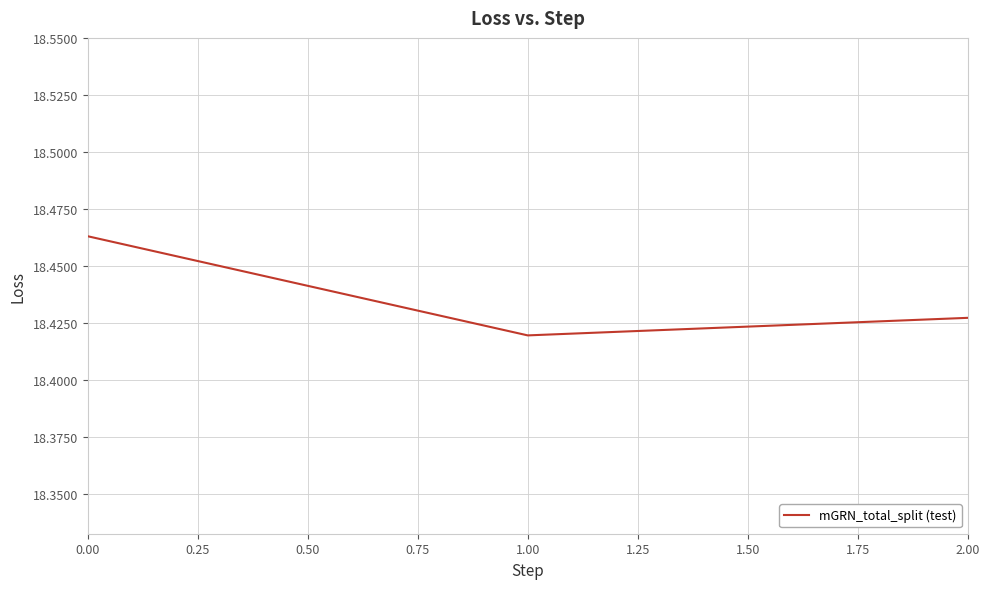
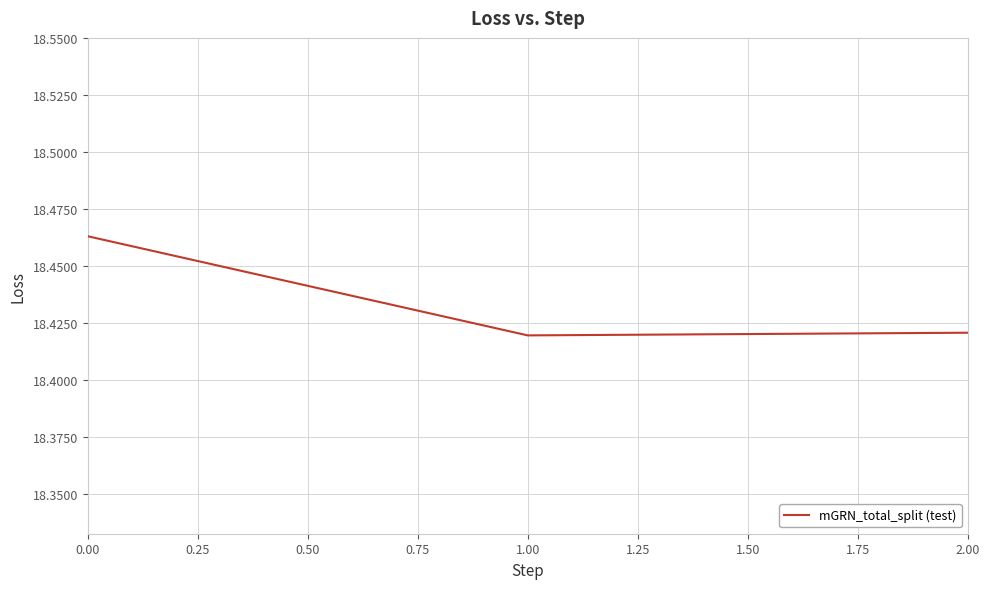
2.00: 18.427 -> 18.421
